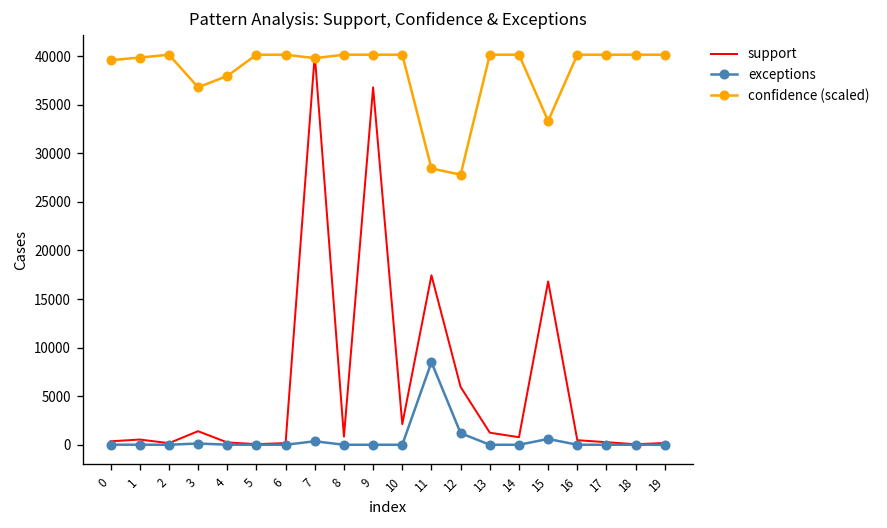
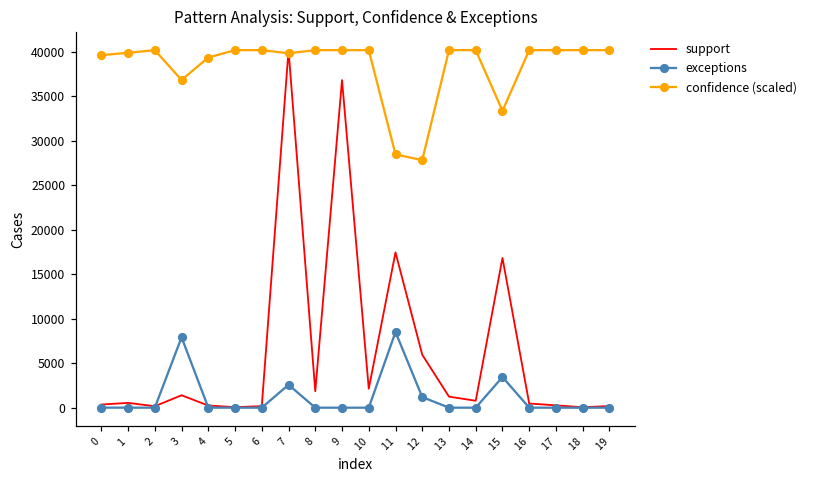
exceptions, 3: 0 -> 8000
confidence (scaled), 4: 38000 -> 39000
exceptions, 7: 0 -> 3000
support, 8: 1000 -> 2000
exceptions, 15: 1000 -> 3000
